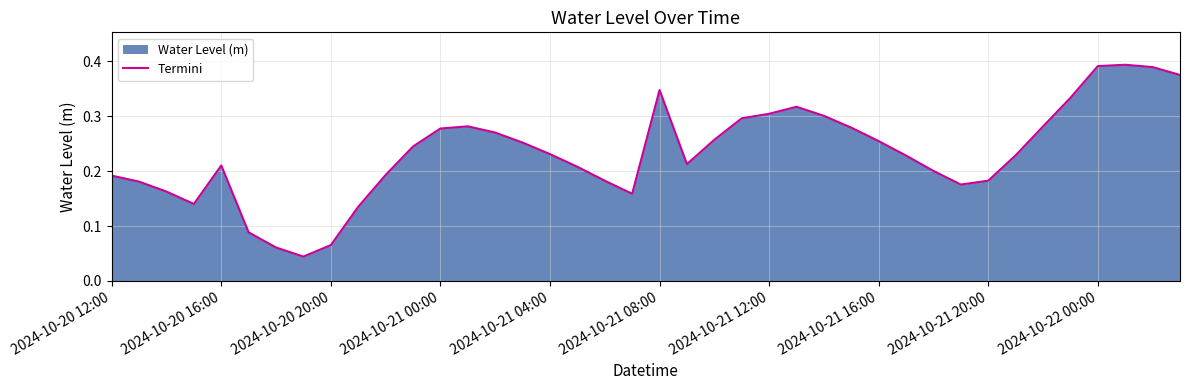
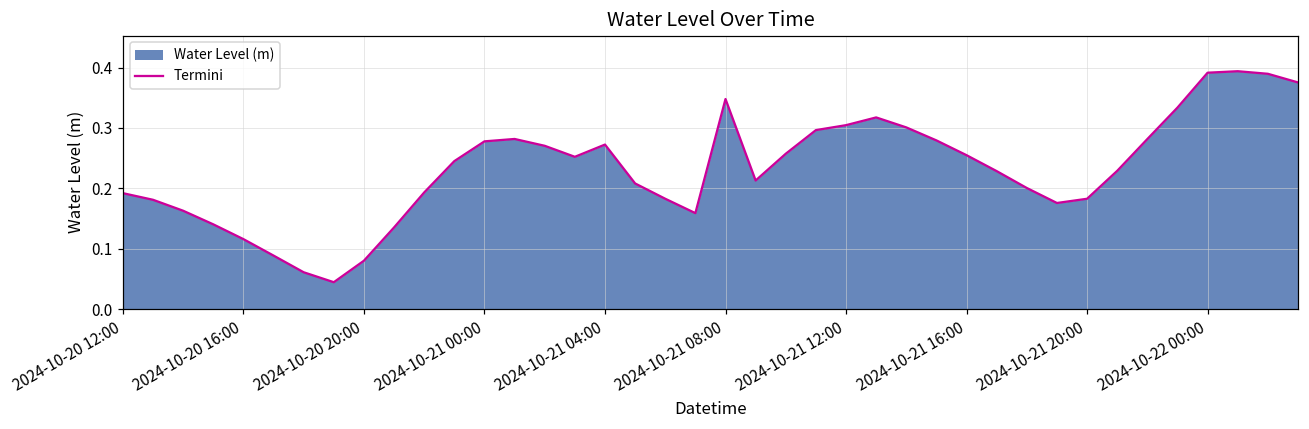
2024-10-20 16:00: 0.21 -> 0.12
2024-10-20 20:00: 0.07 -> 0.08
2024-10-21 04:00: 0.23 -> 0.27
